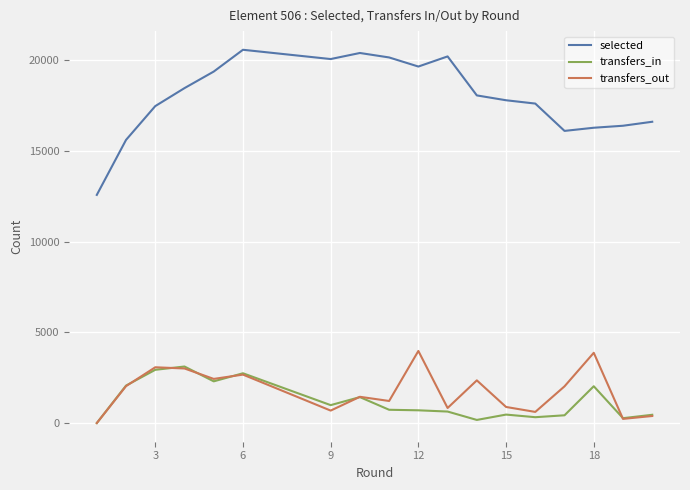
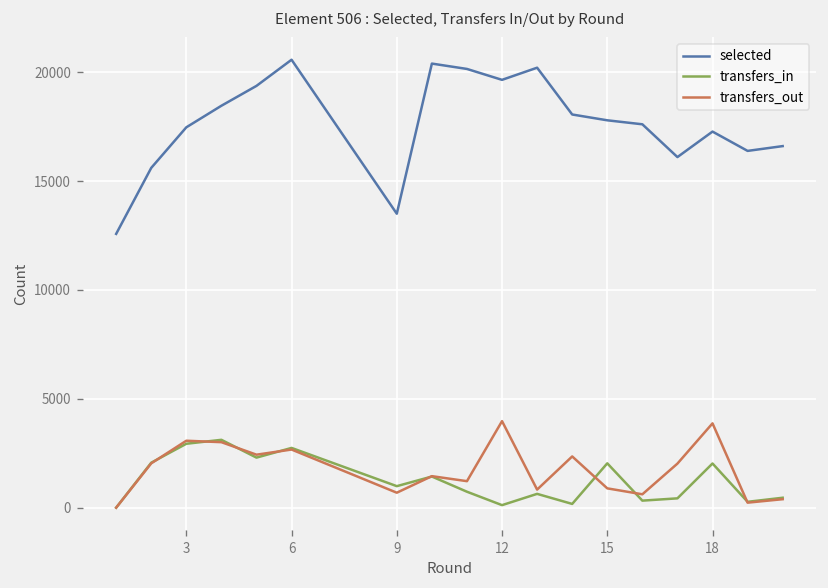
selected, 9: 20100 -> 13500
transfers_in, 12: 700 -> 100
transfers_in, 15: 500 -> 2000
selected, 18: 16300 -> 17300
